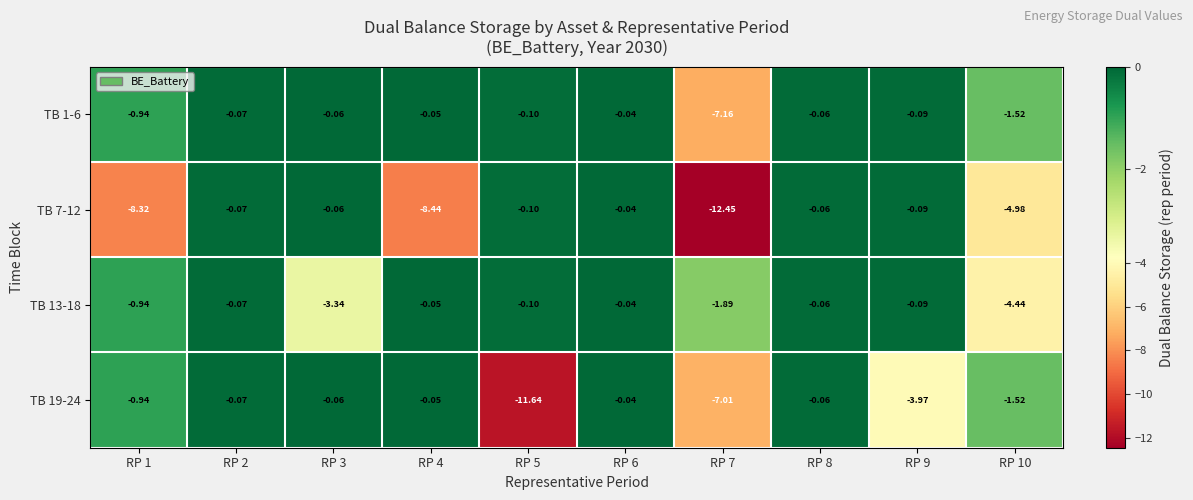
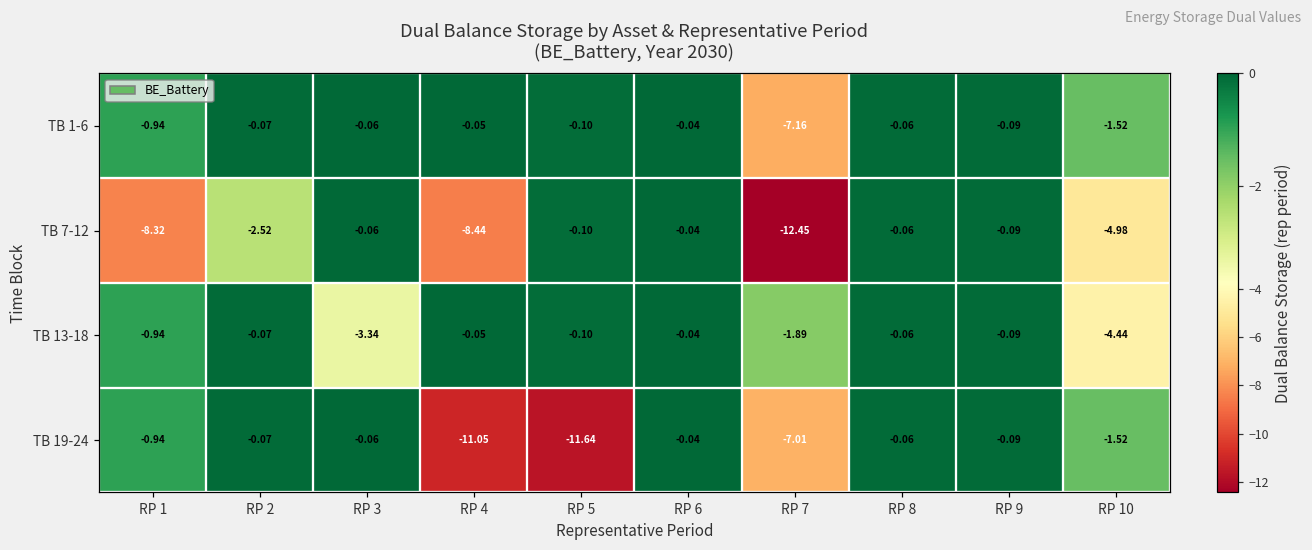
TB 7-12, RP 2: -0.07 -> -2.52
TB 19-24, RP 4: -0.05 -> -11.05
TB 19-24, RP 9: -3.97 -> -0.09
